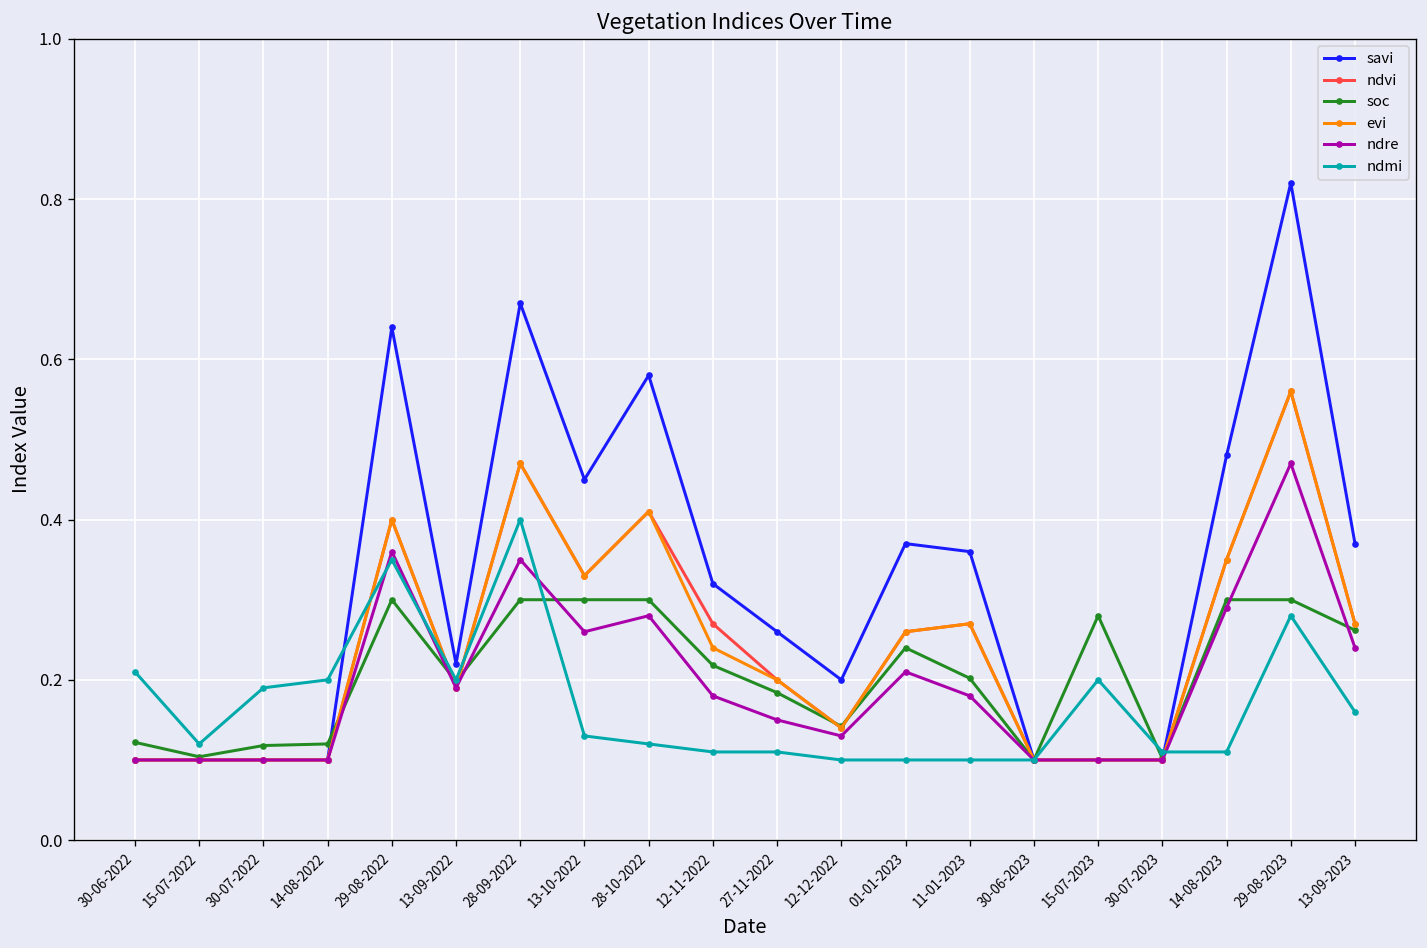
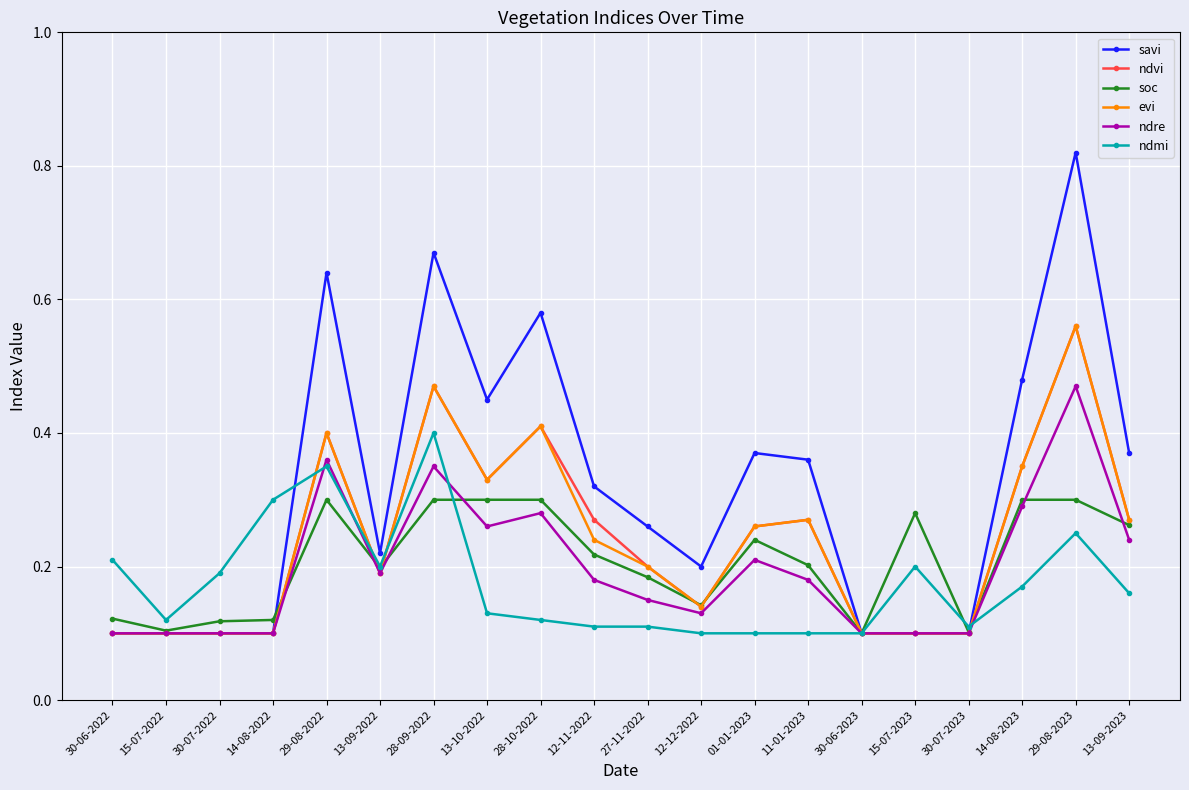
ndmi, 14-08-2022: 0.2 -> 0.3
ndmi, 14-08-2023: 0.11 -> 0.17
ndmi, 29-08-2023: 0.28 -> 0.25
